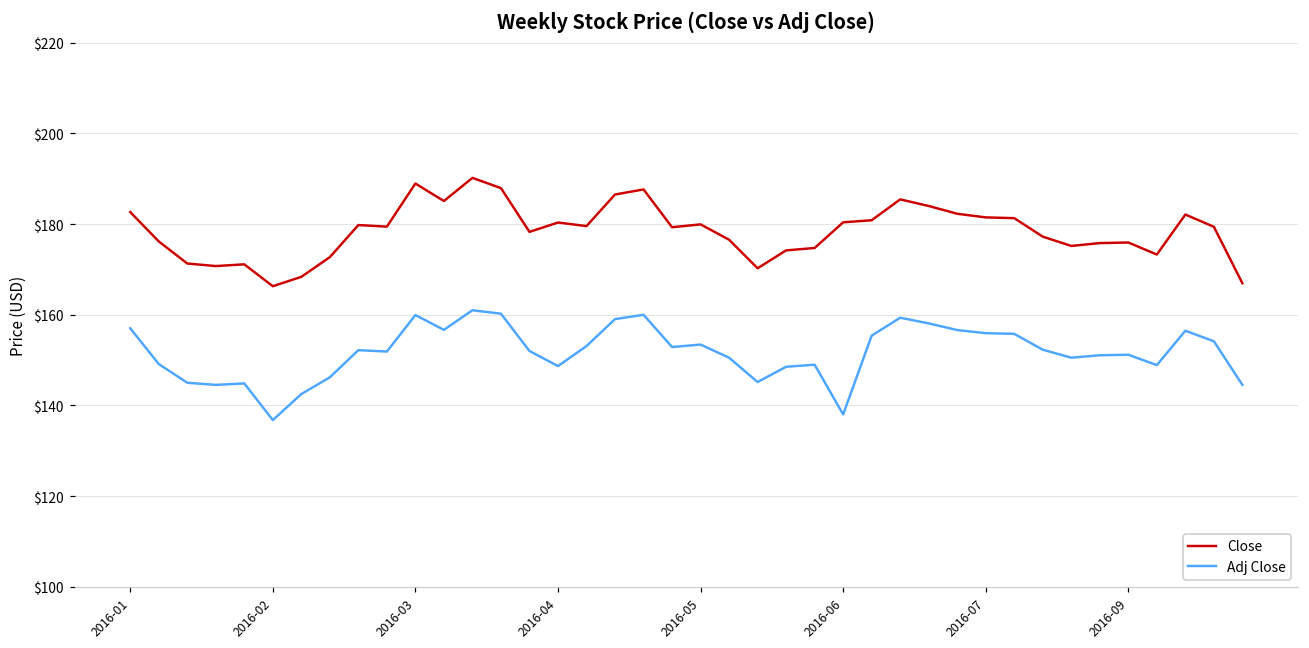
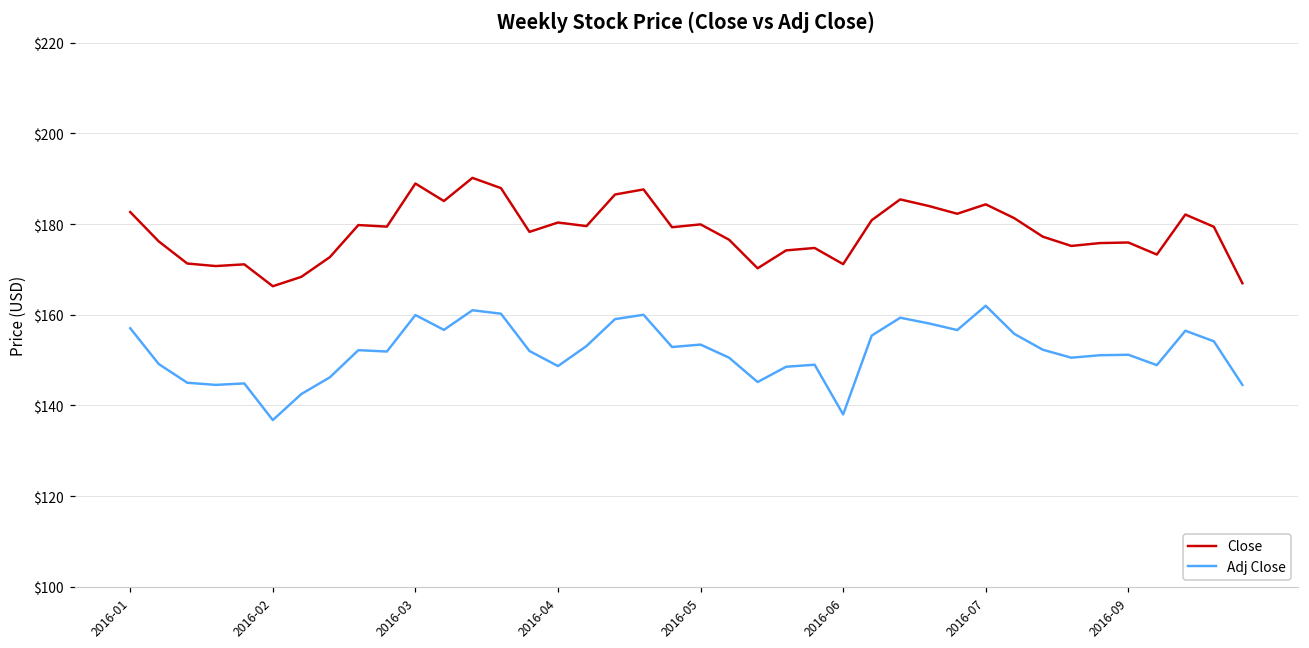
Close, 2016-06: $180 -> $171
Close, 2016-07: $181 -> $184
Adj Close, 2016-07: $156 -> $162
